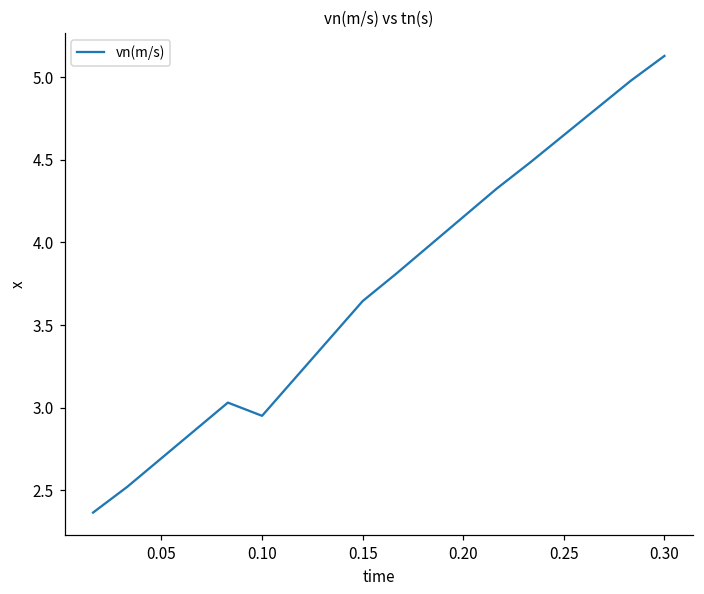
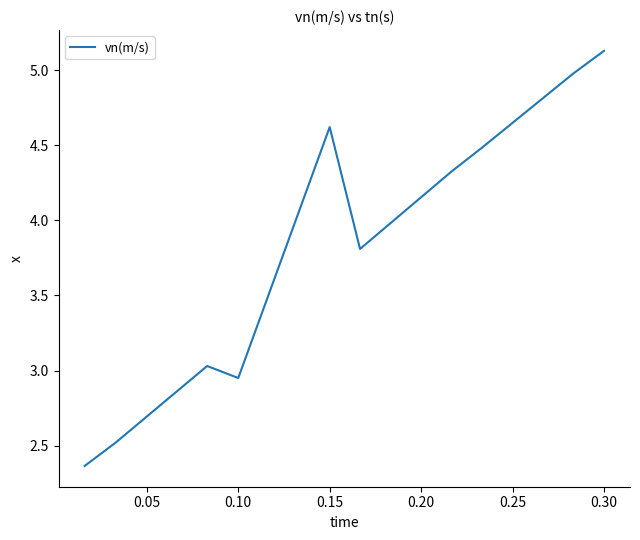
0.15: 3.65 -> 4.62
